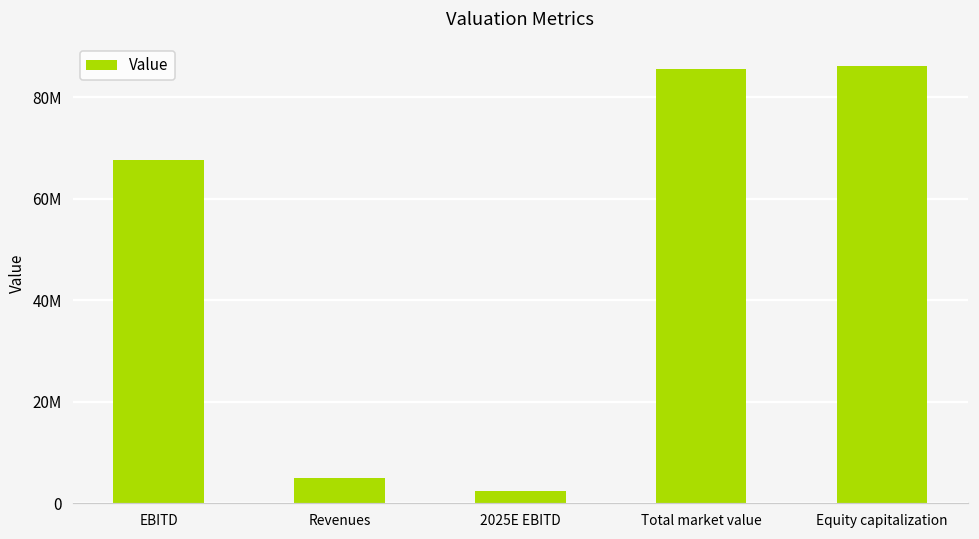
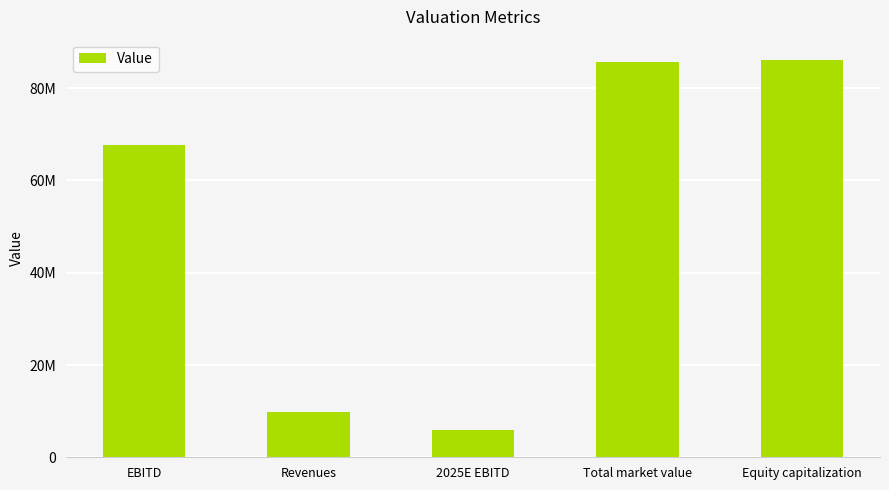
Revenues: 5000000 -> 10000000
2025E EBITD: 2000000 -> 6000000
